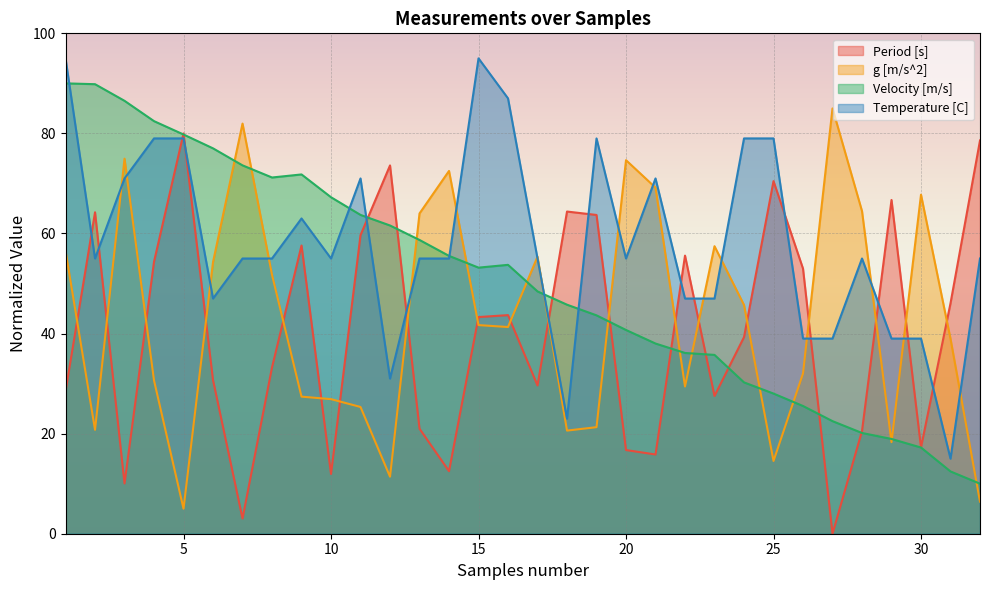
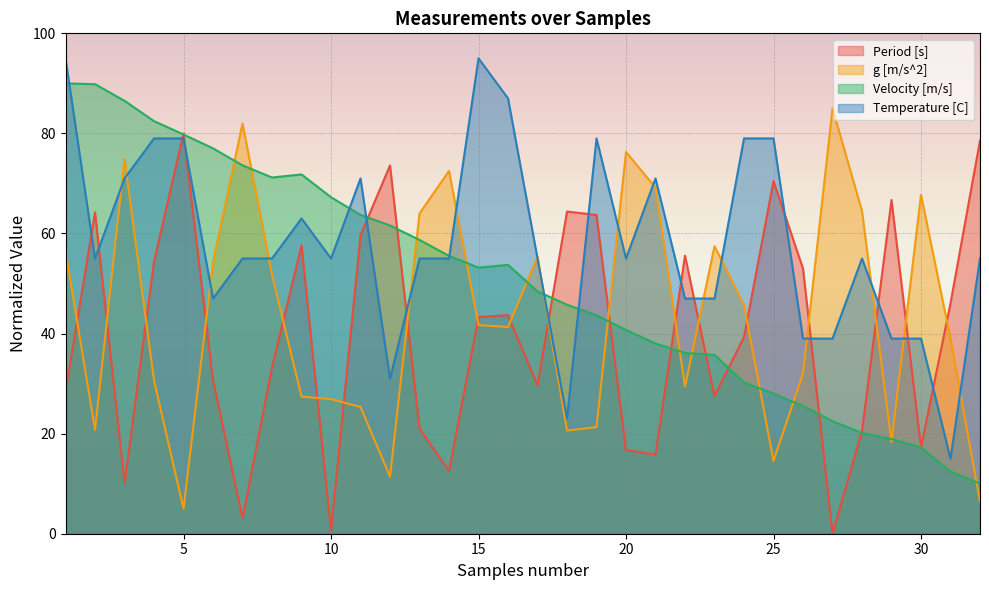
Period [s], 10: 12 -> 1
g [m/s^2], 20: 75 -> 76
